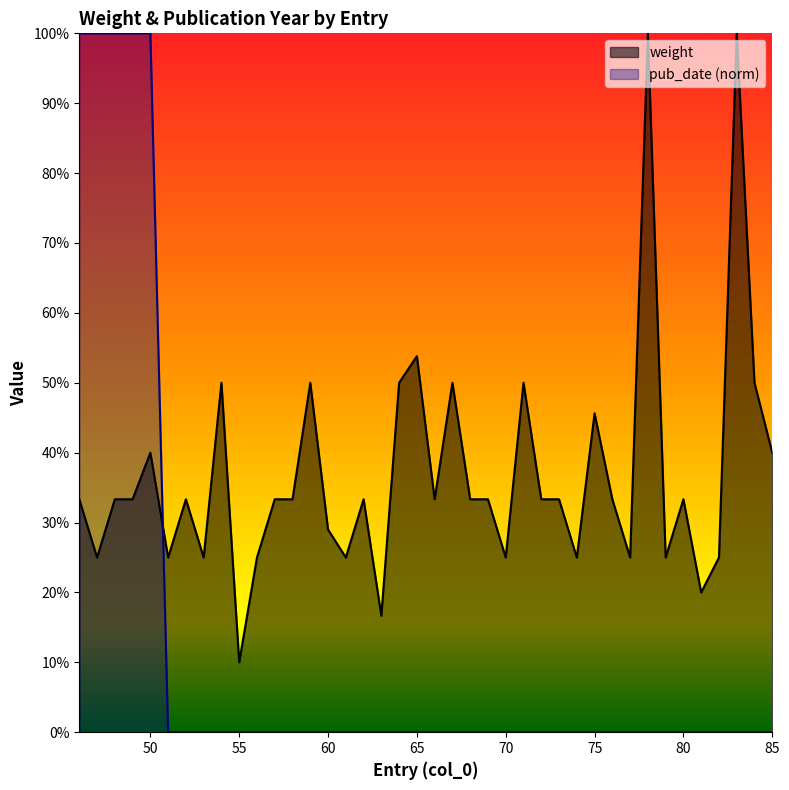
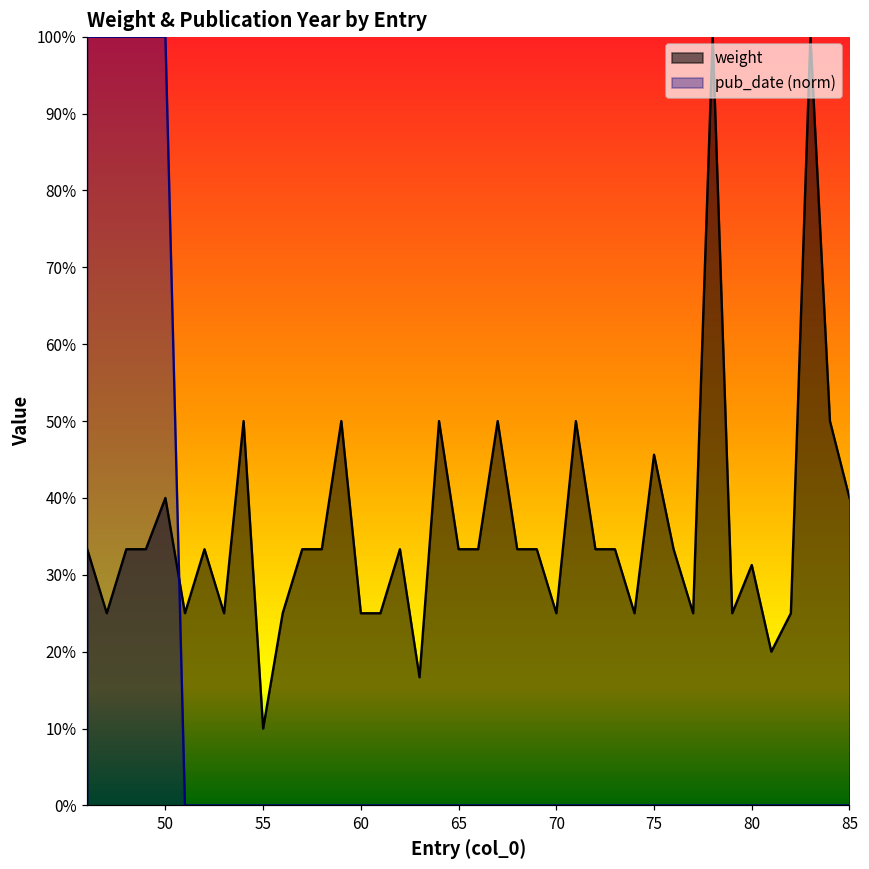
weight, 60: 29% -> 25%
weight, 65: 54% -> 33%
weight, 80: 33% -> 31%
